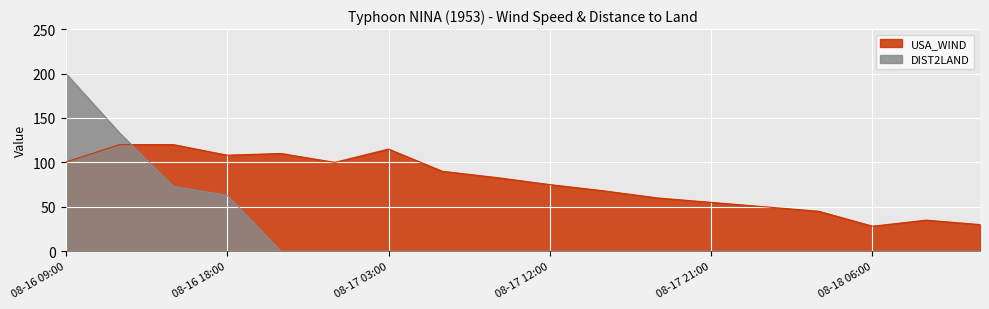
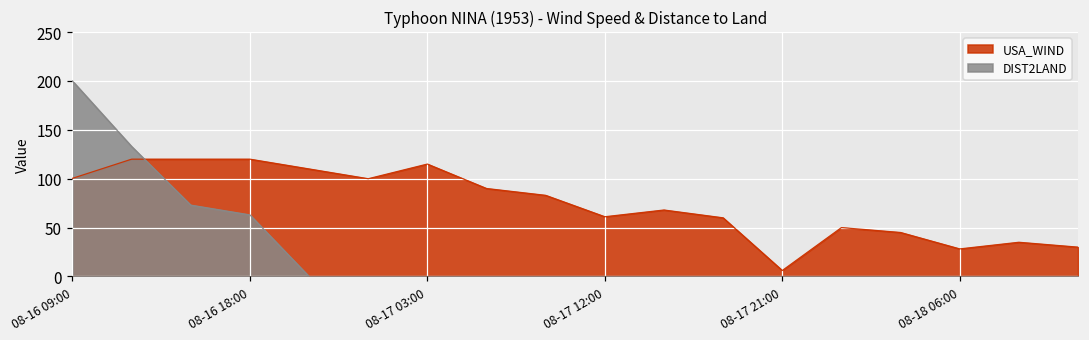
USA_WIND, 08-16 18:00: 110 -> 120
USA_WIND, 08-17 12:00: 80 -> 60
USA_WIND, 08-17 21:00: 60 -> 10
